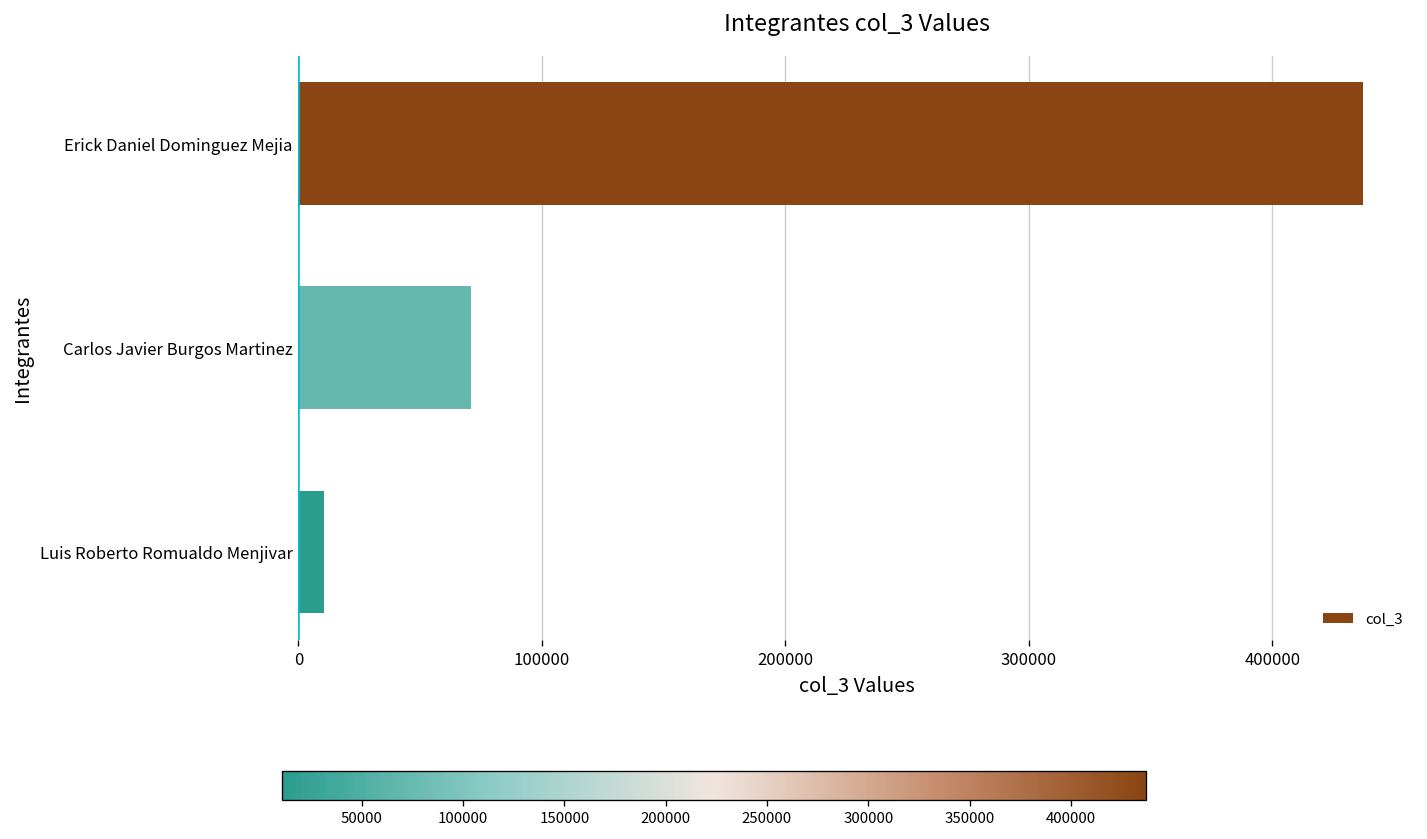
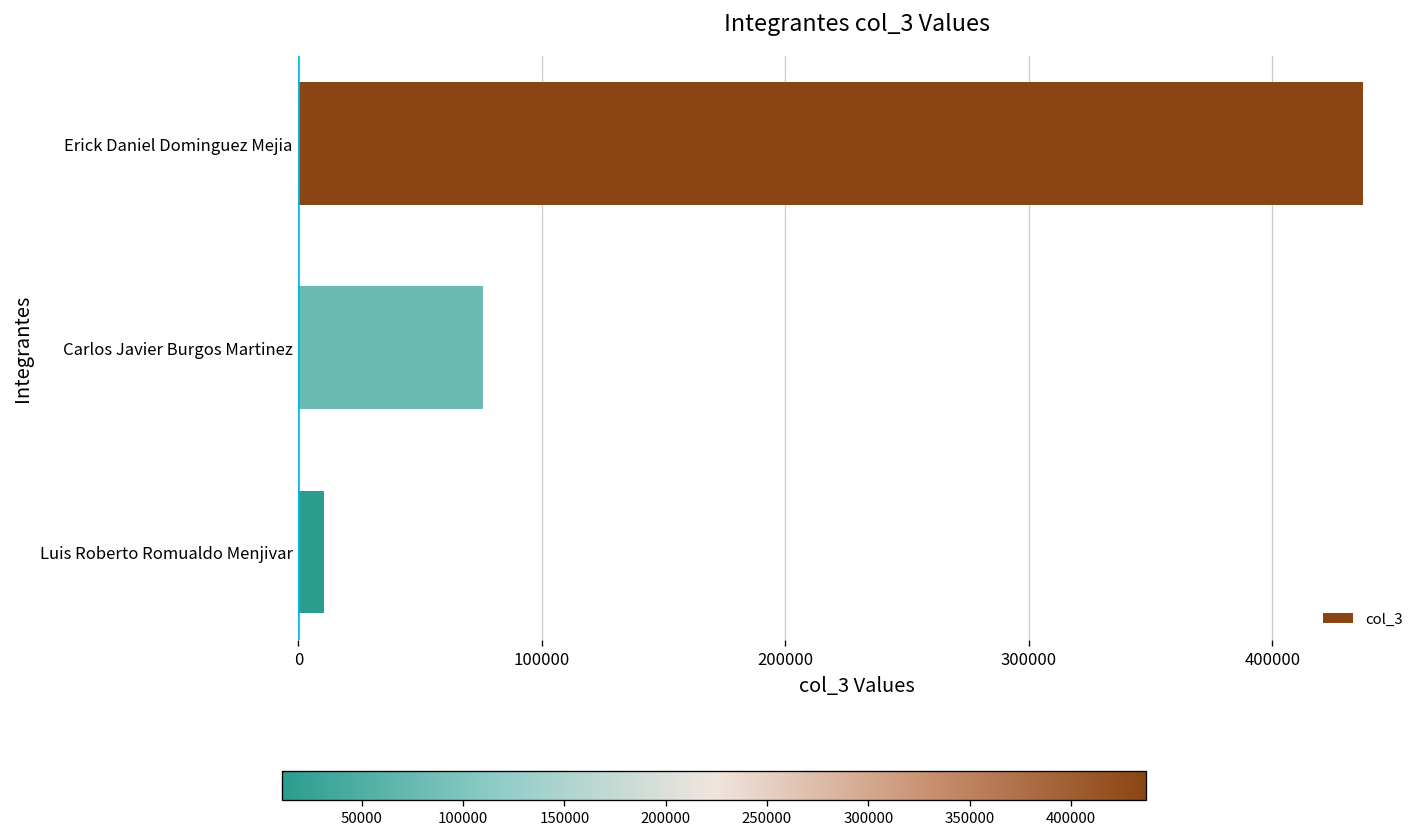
Carlos Javier Burgos Martinez: 71000 -> 76000
